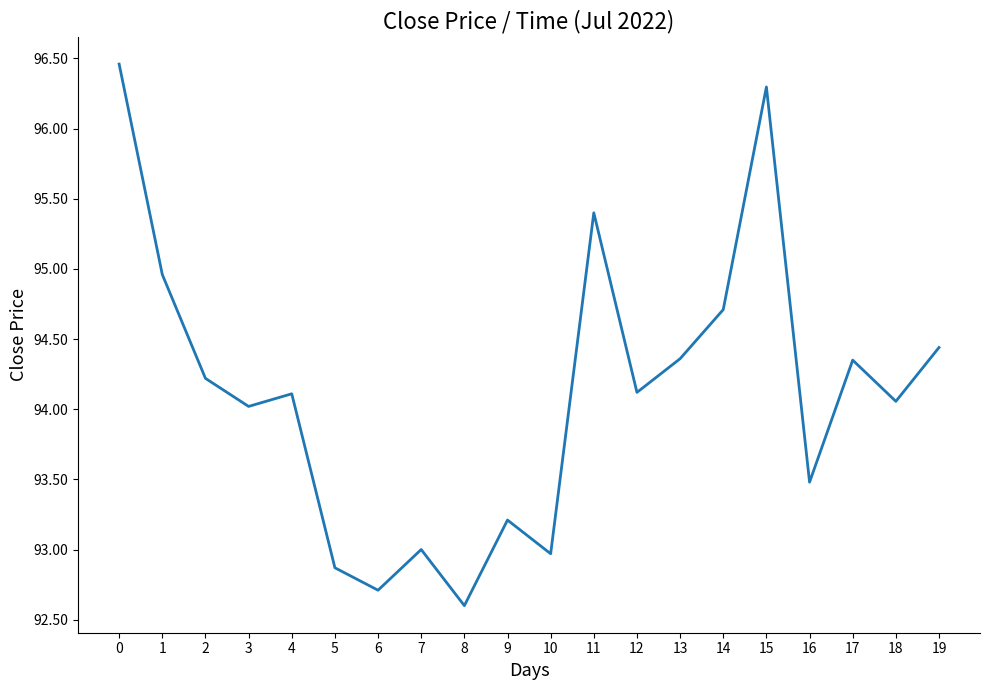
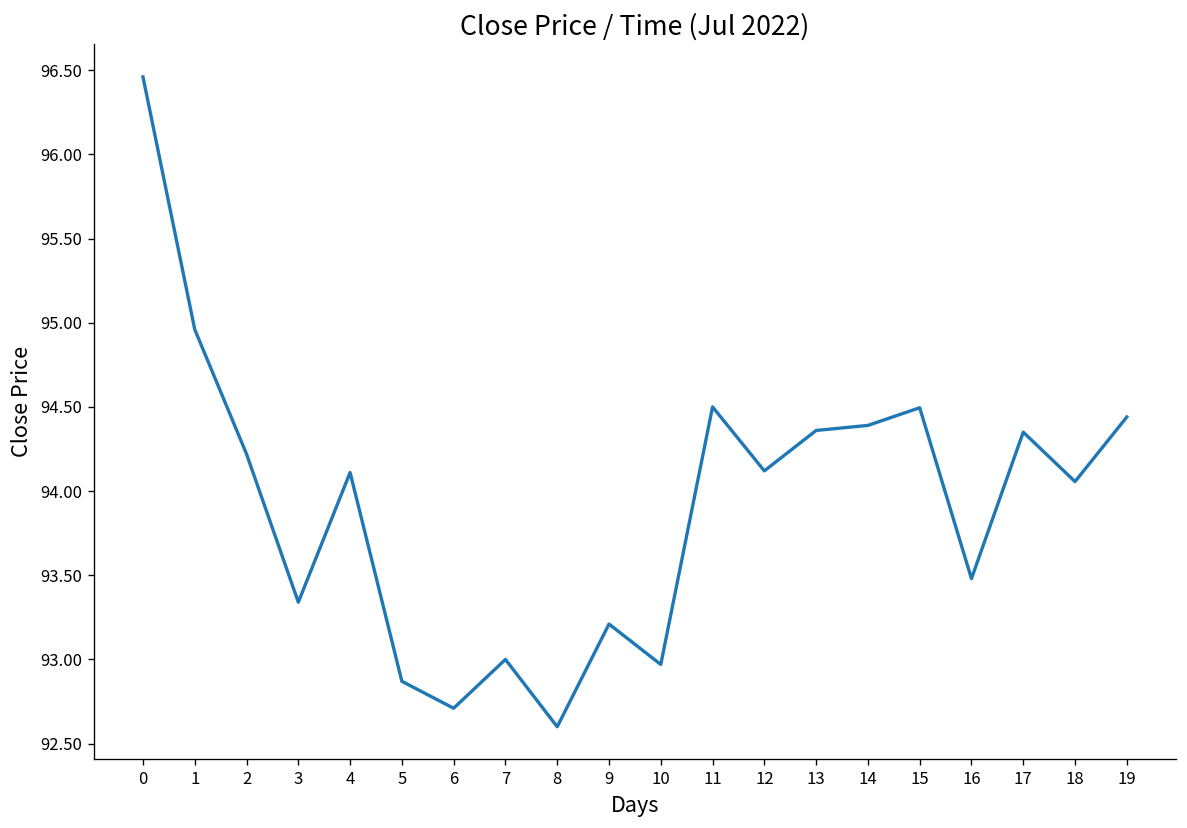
3: 94.02 -> 93.34
11: 95.4 -> 94.5
14: 94.71 -> 94.39
15: 96.30 -> 94.50
